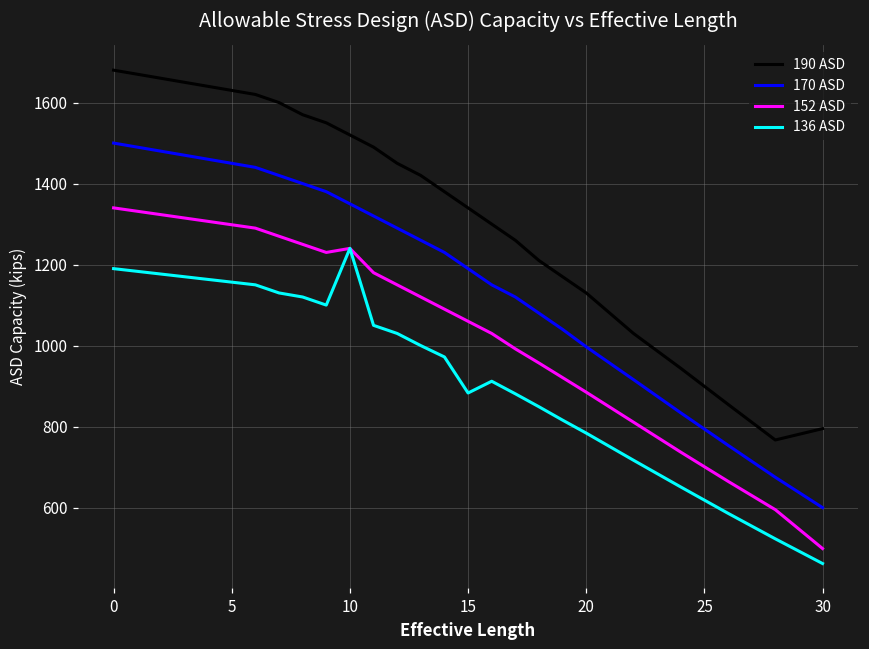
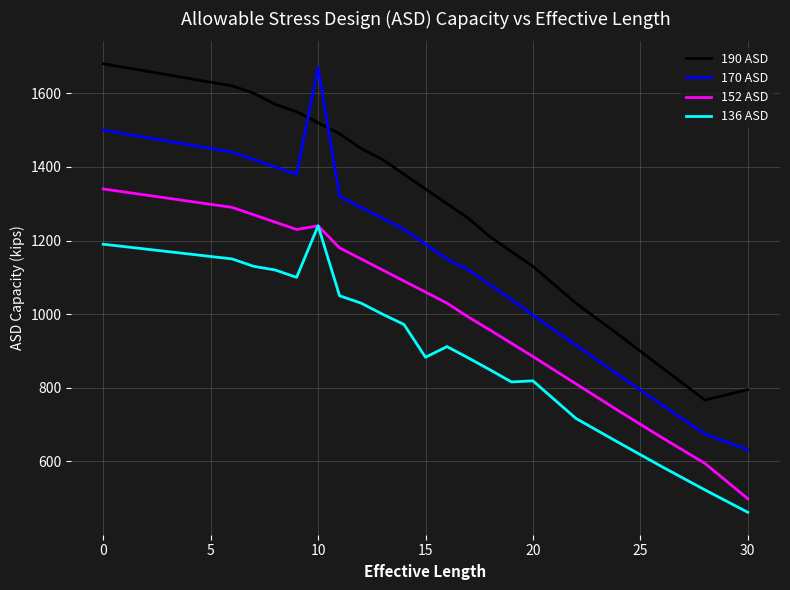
170 ASD, 10: 1350 -> 1670
136 ASD, 20: 780 -> 820
170 ASD, 30: 600 -> 630
